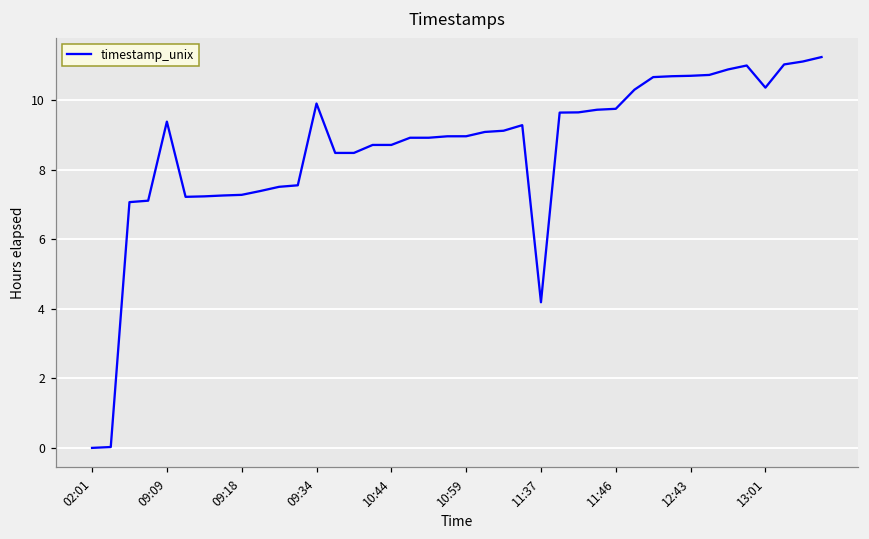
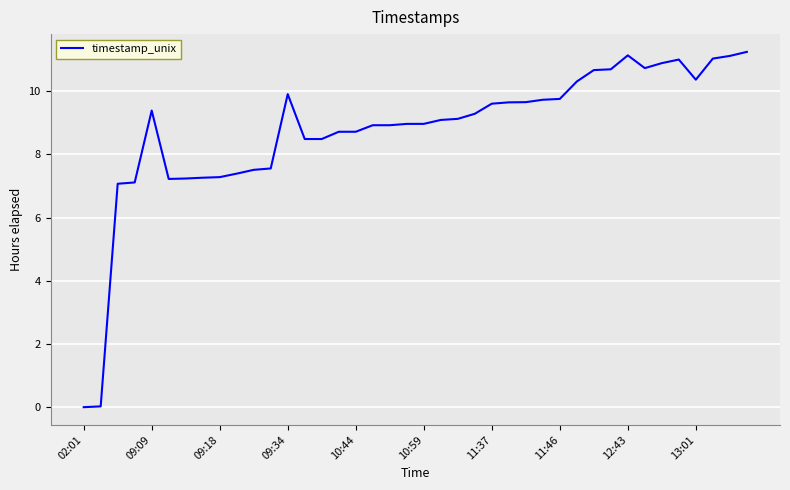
11:37: 4.2 -> 9.6
12:43: 10.7 -> 11.1
